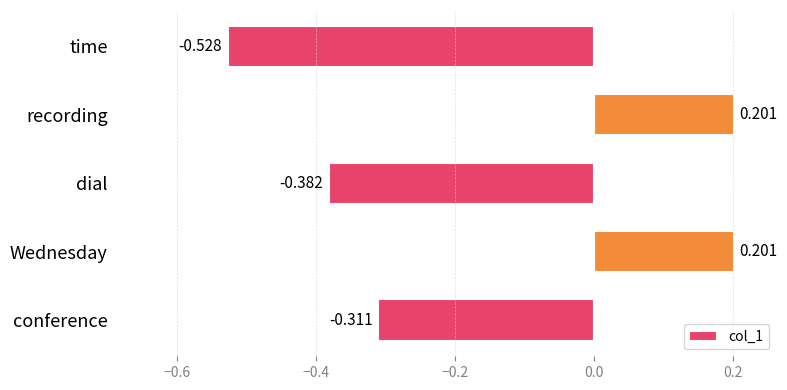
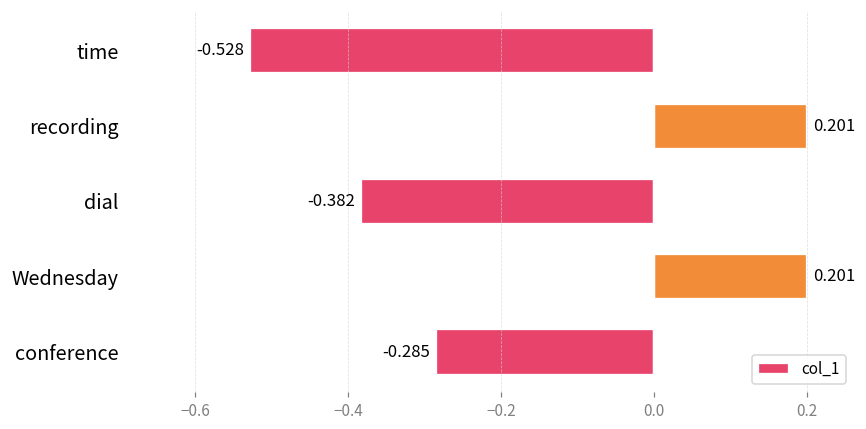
conference: -0.311 -> -0.285
